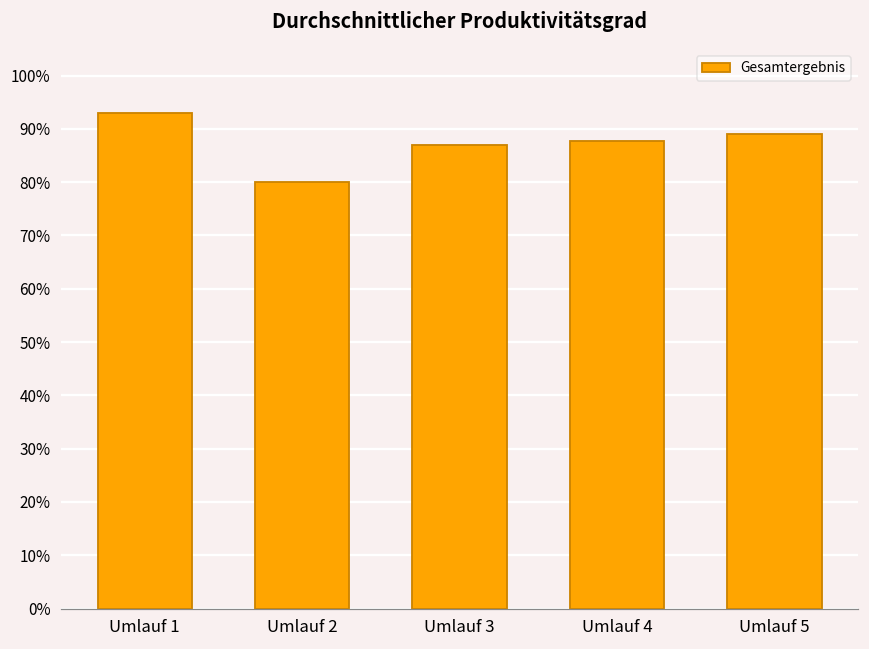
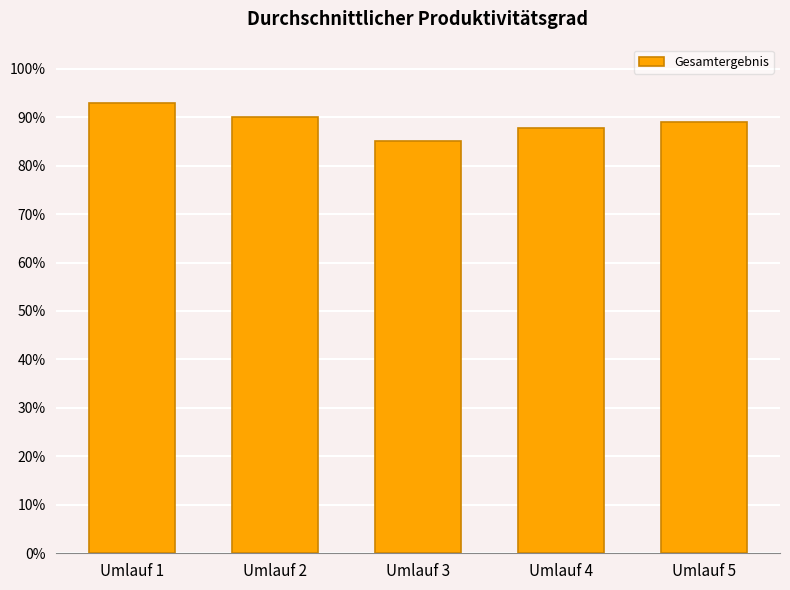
Umlauf 2: 80% -> 90%
Umlauf 3: 87% -> 85%
